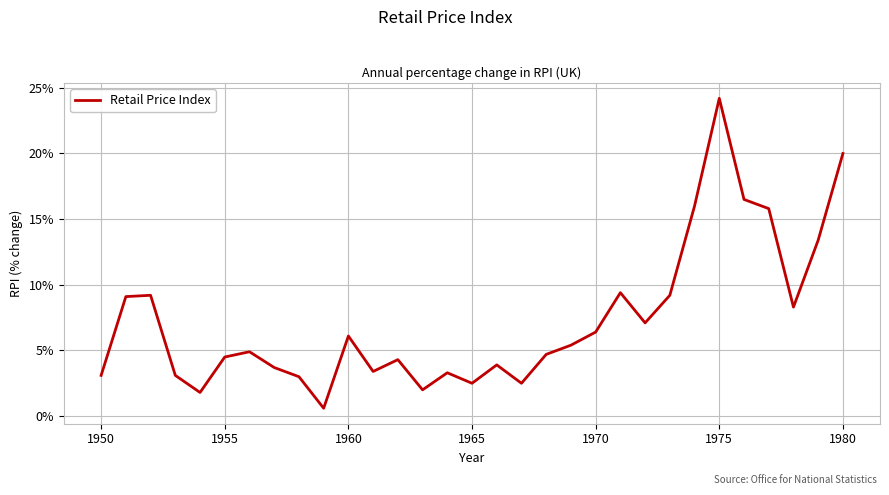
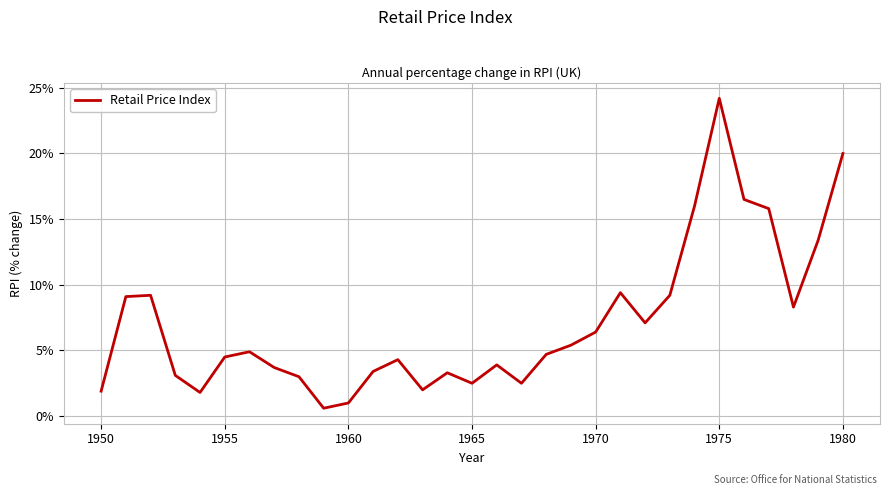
1950: 3.1% -> 1.9%
1960: 6.1% -> 1.0%
